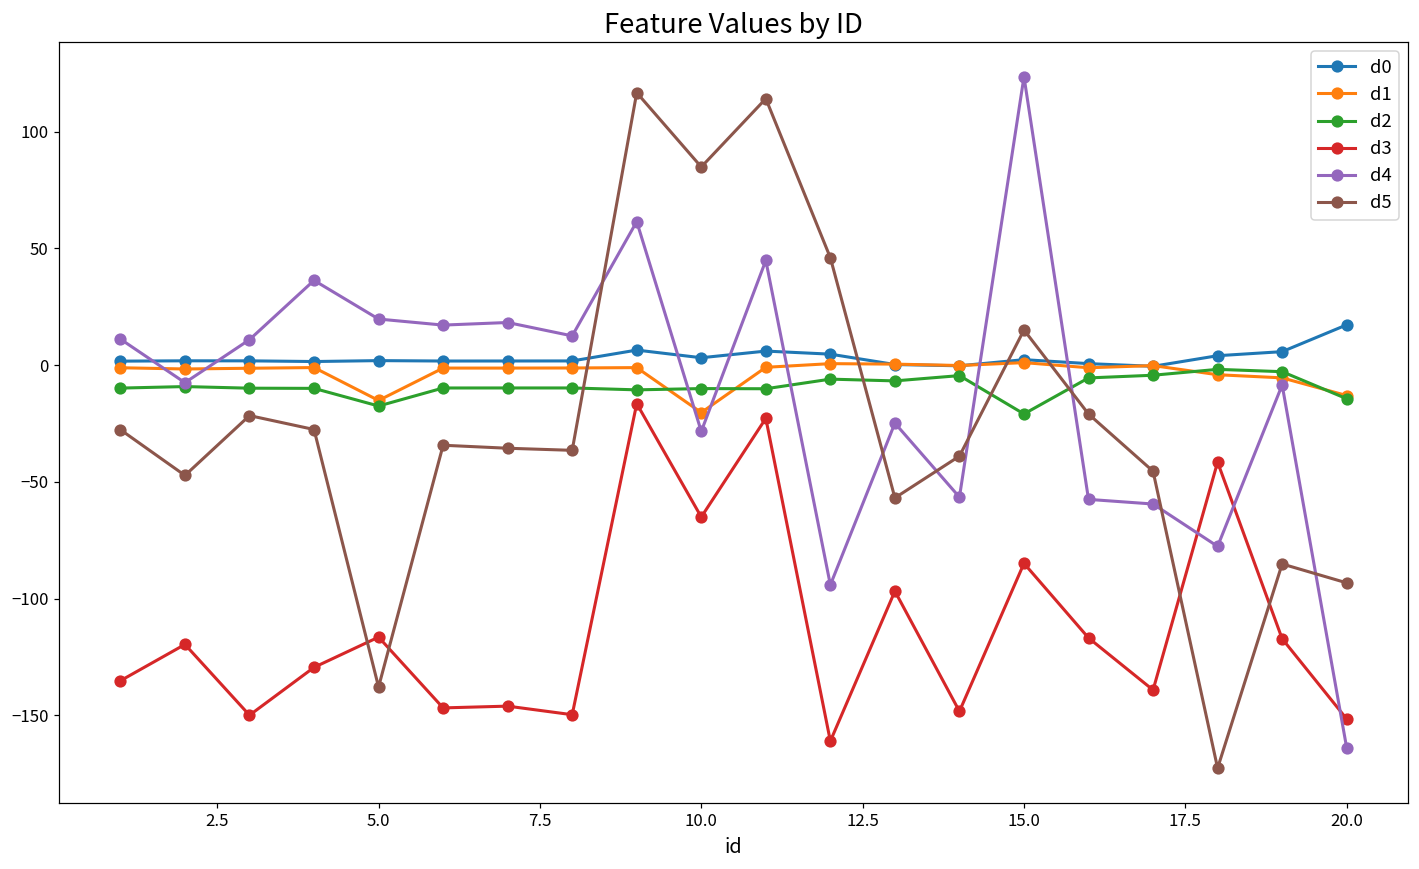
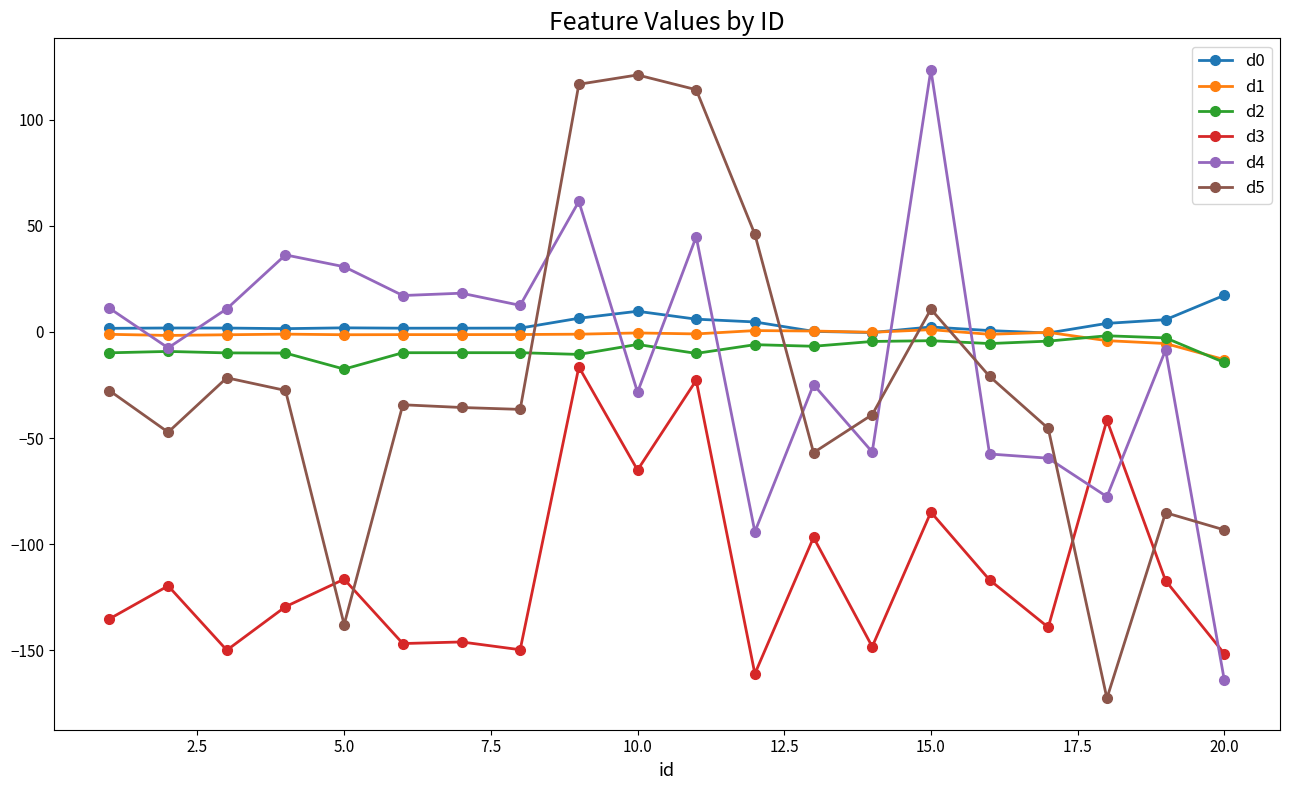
d1, 5.0: -15 -> -1
d4, 5.0: 20 -> 31
d0, 10.0: 3 -> 10
d1, 10.0: -20 -> 0
d2, 10.0: -10 -> -6
d5, 10.0: 85 -> 121
d2, 15.0: -21 -> -4
d5, 15.0: 15 -> 11
